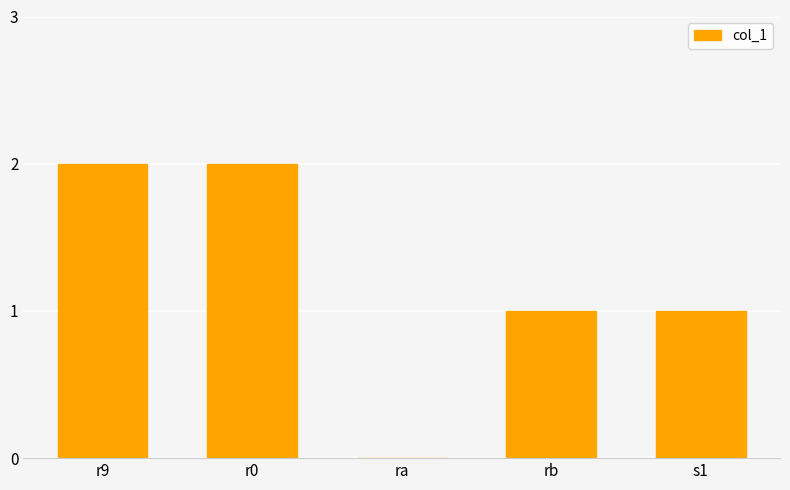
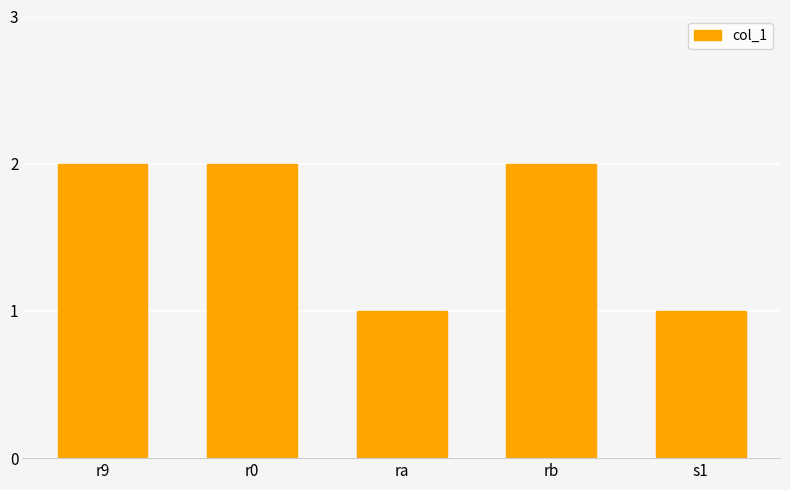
ra: 0 -> 1
rb: 1 -> 2
